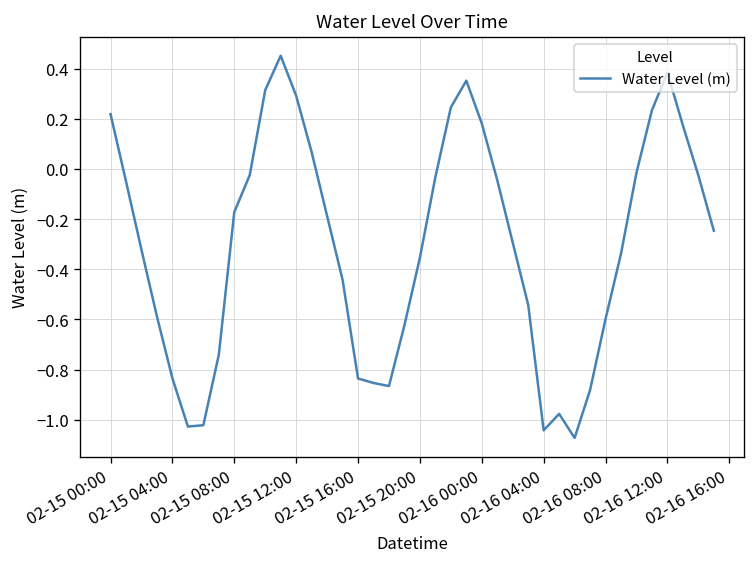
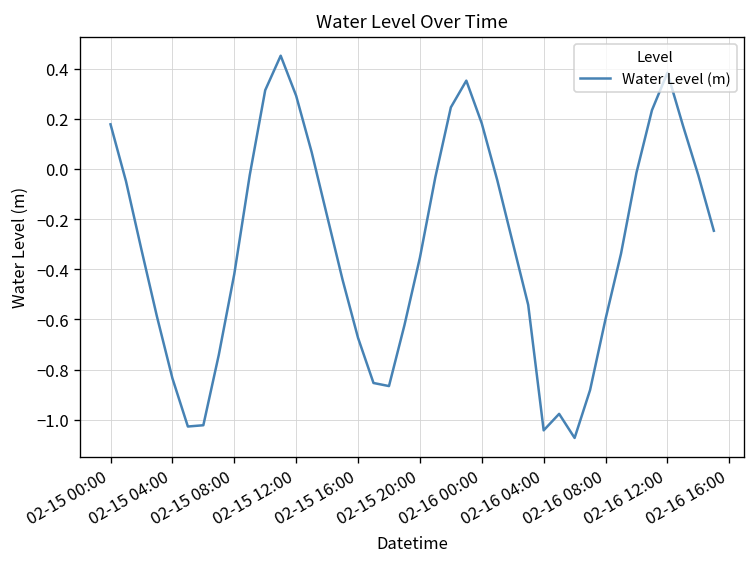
02-15 00:00: 0.22 -> 0.18
02-15 08:00: -0.17 -> -0.42
02-15 16:00: -0.84 -> -0.67
